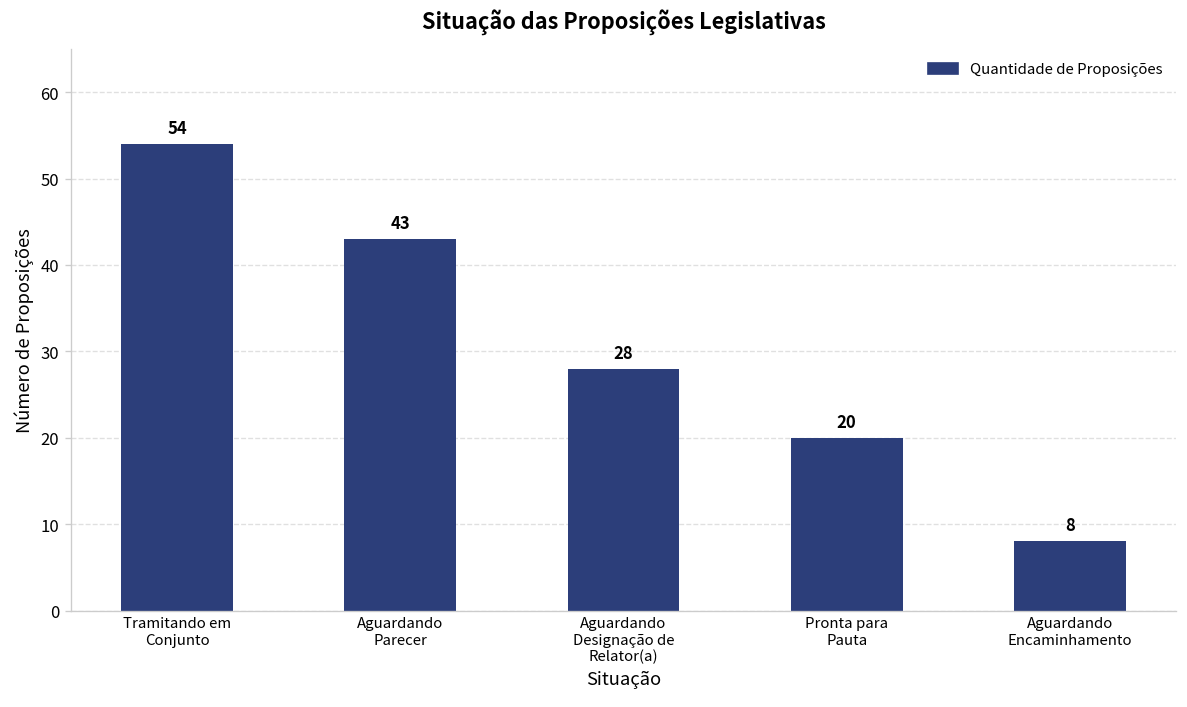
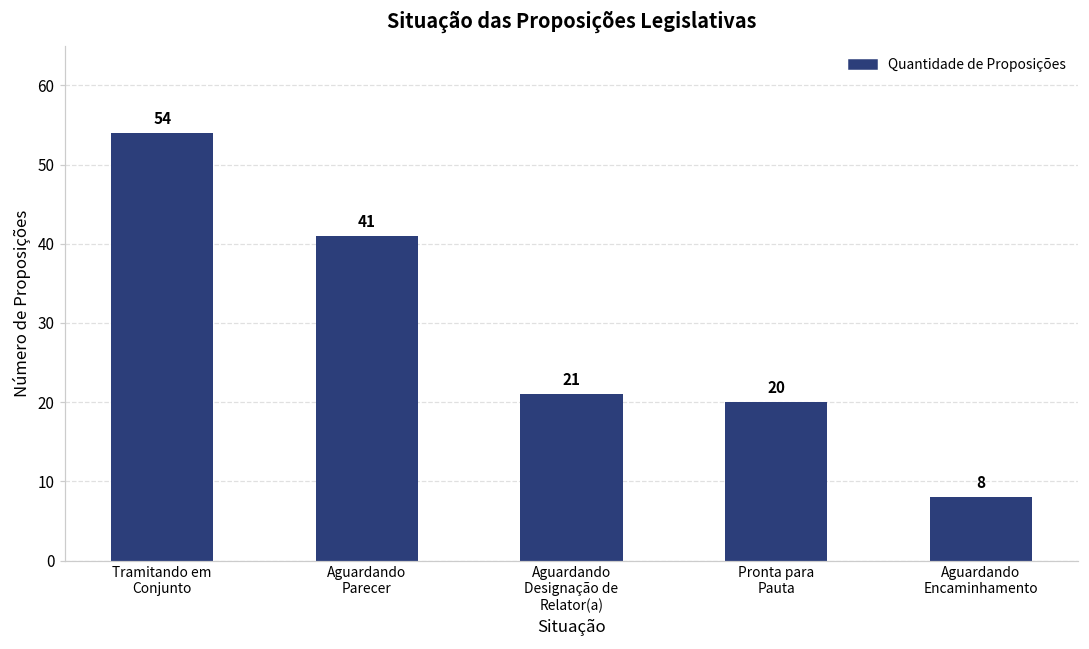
Aguardando Parecer: 43 -> 41
Aguardando Designação de Relator(a): 28 -> 21
